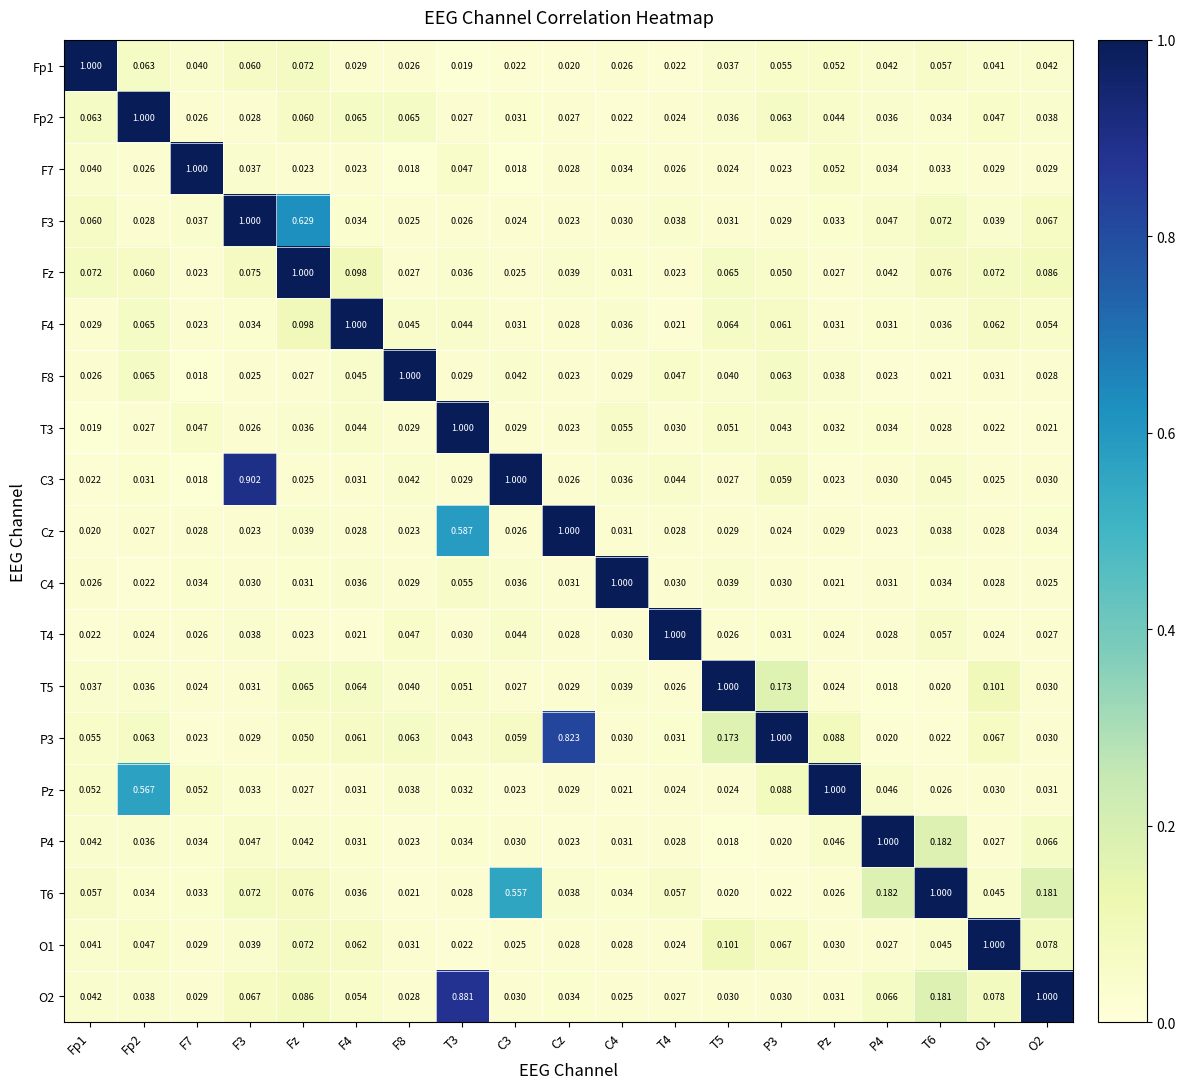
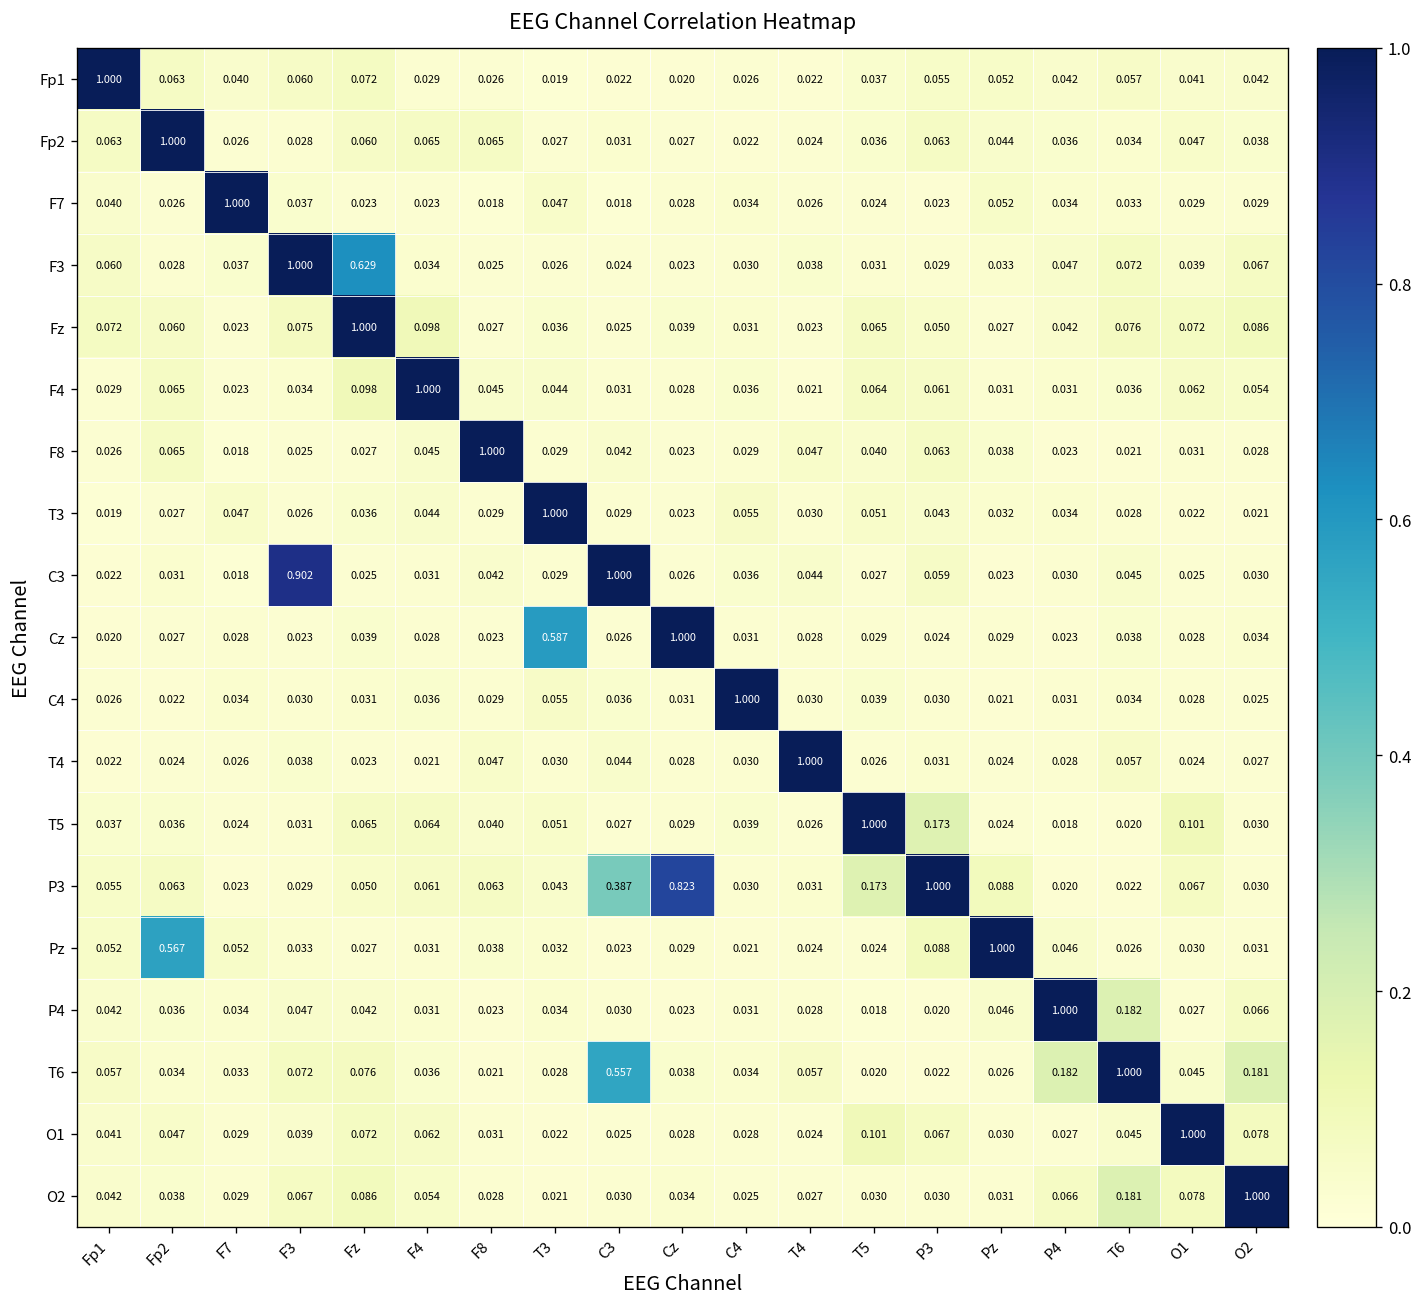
P3, C3: 0.059 -> 0.387
O2, T3: 0.881 -> 0.021
